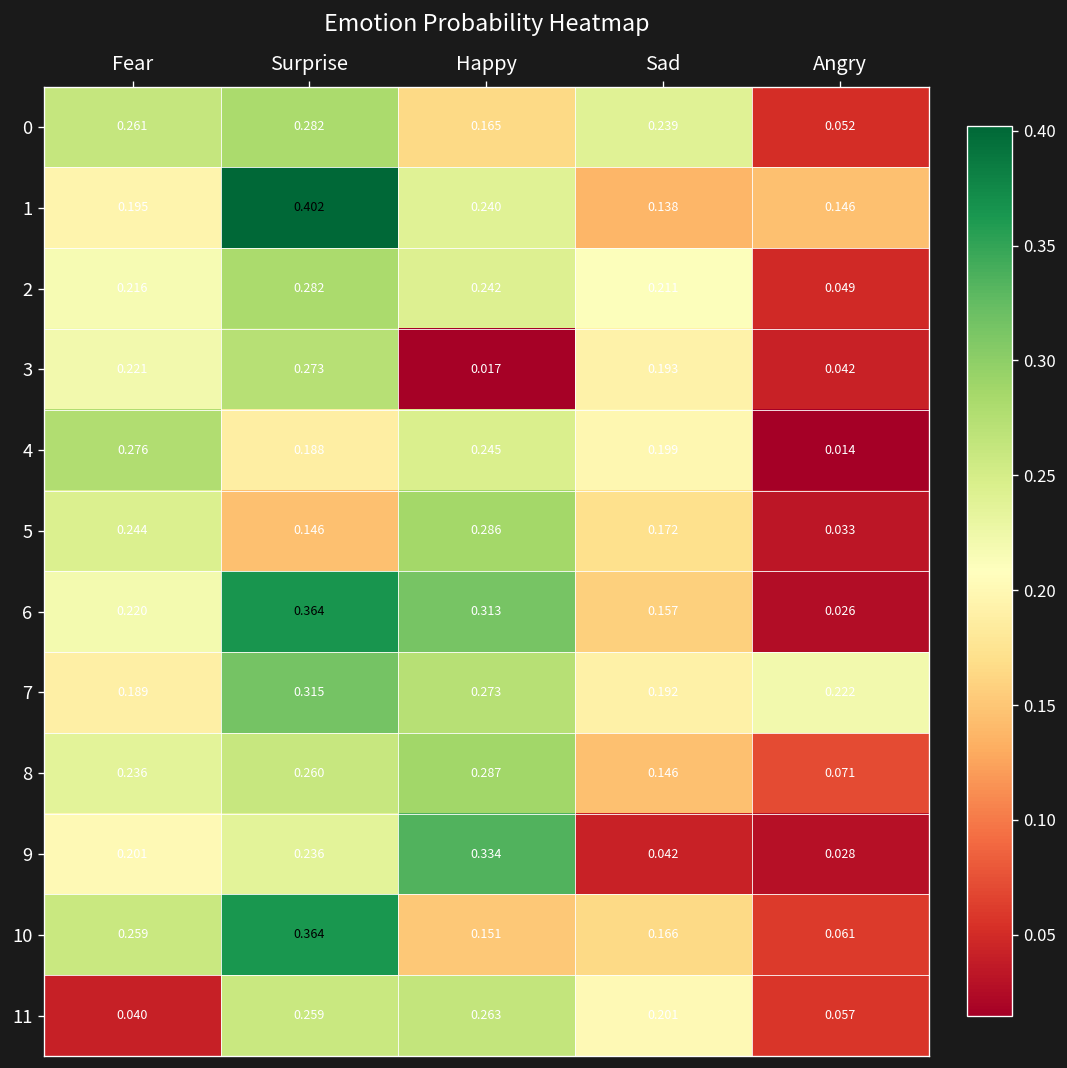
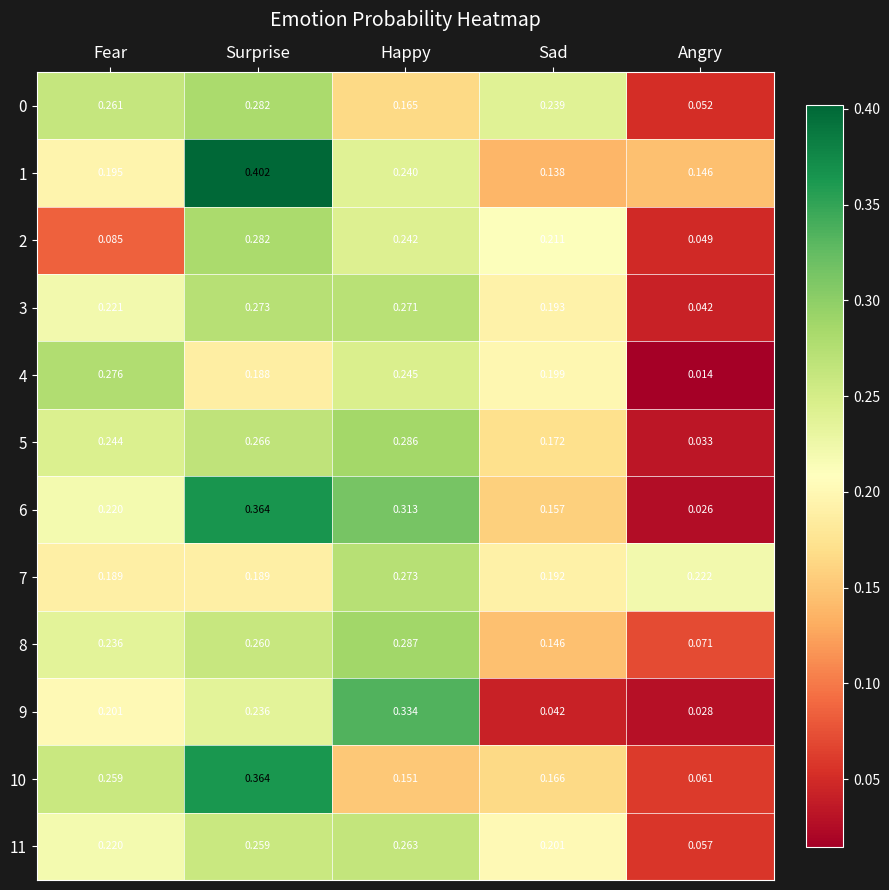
2, Fear: 0.216 -> 0.085
3, Happy: 0.017 -> 0.271
5, Surprise: 0.146 -> 0.266
7, Surprise: 0.315 -> 0.189
11, Fear: 0.040 -> 0.220
